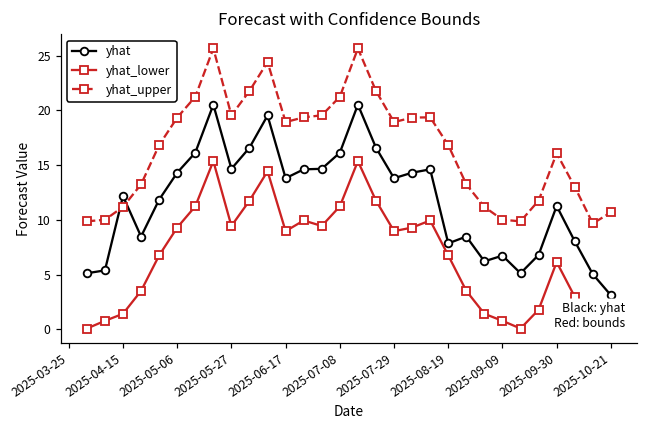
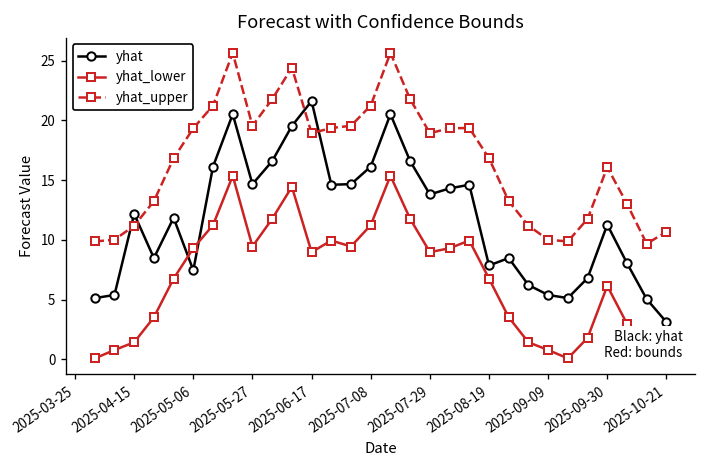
yhat, 2025-05-06: 14 -> 7
yhat, 2025-06-17: 14 -> 22
yhat, 2025-09-09: 7 -> 5
